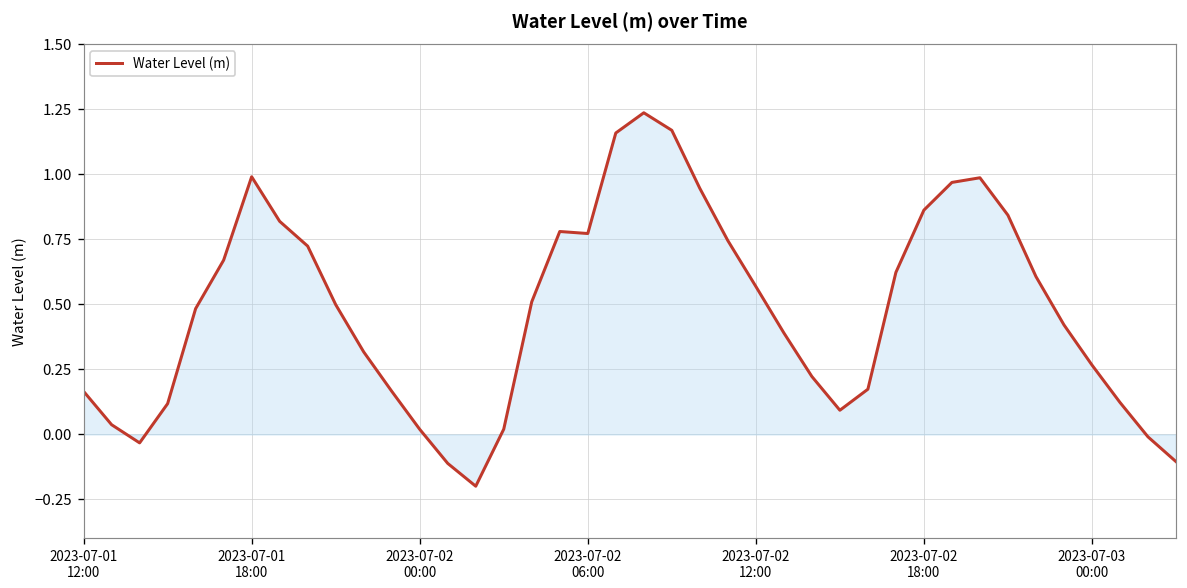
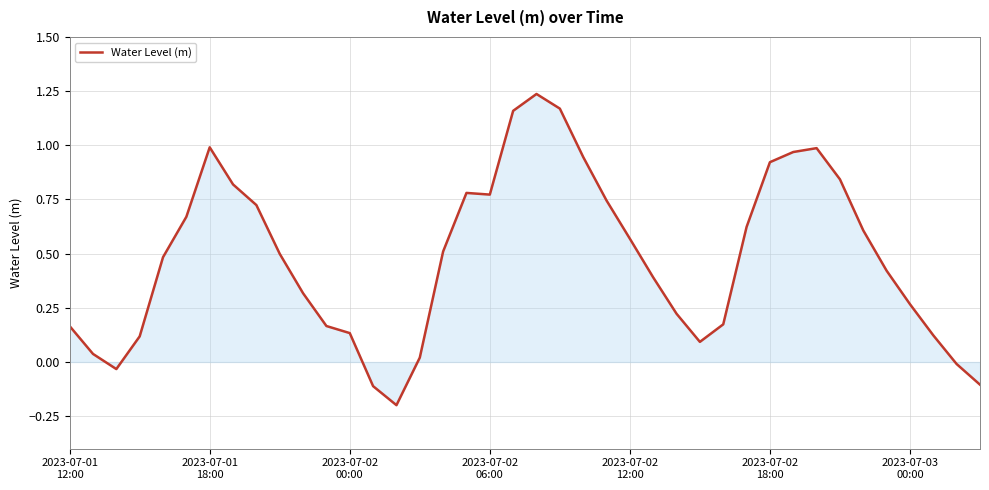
Water Level (m), 2023-07-02 00:00: 0.02 -> 0.13
Water Level (m), 2023-07-02 18:00: 0.86 -> 0.92
